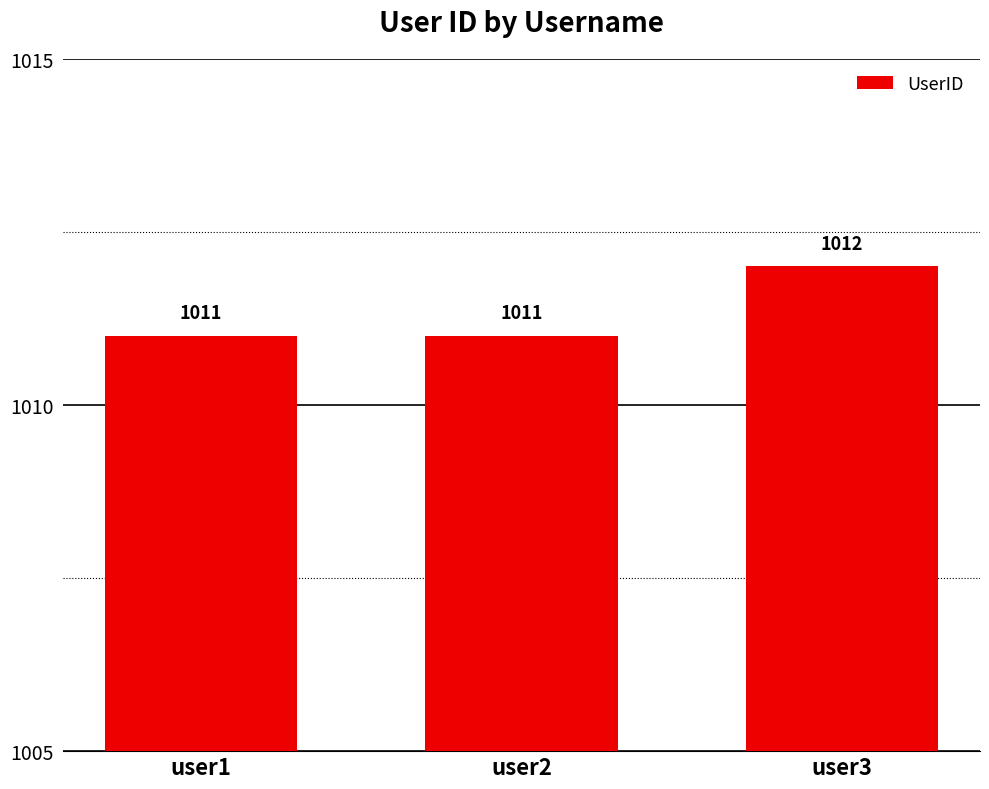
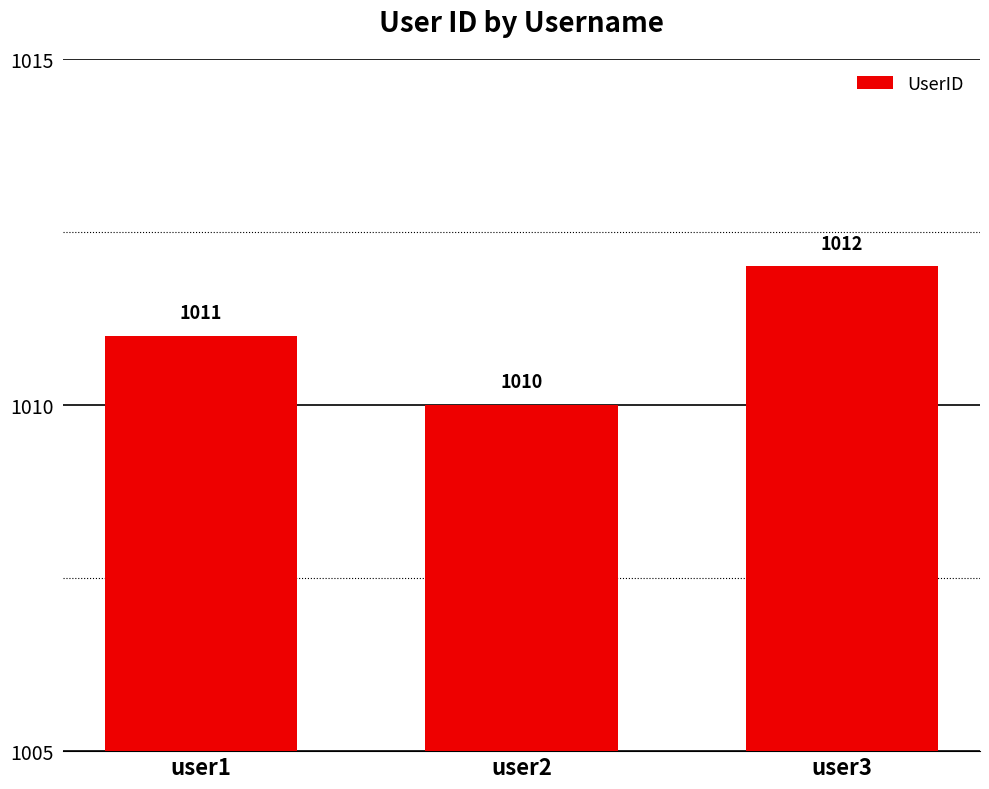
user2: 1011 -> 1010
